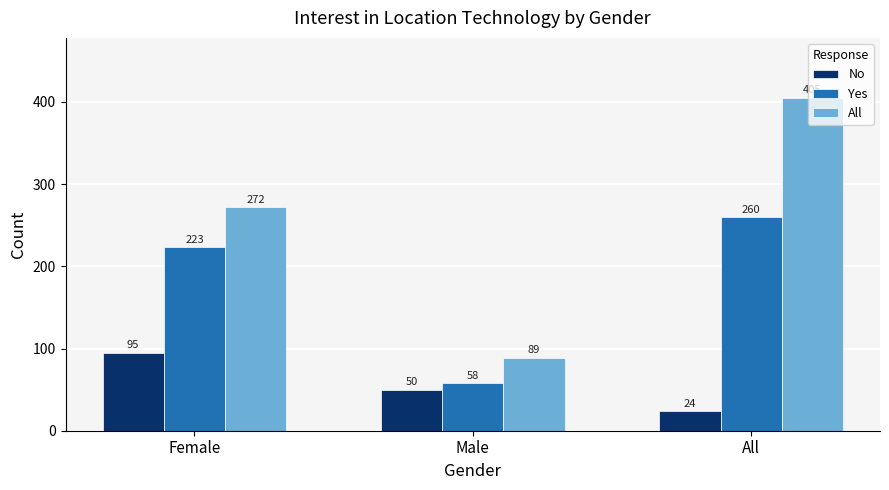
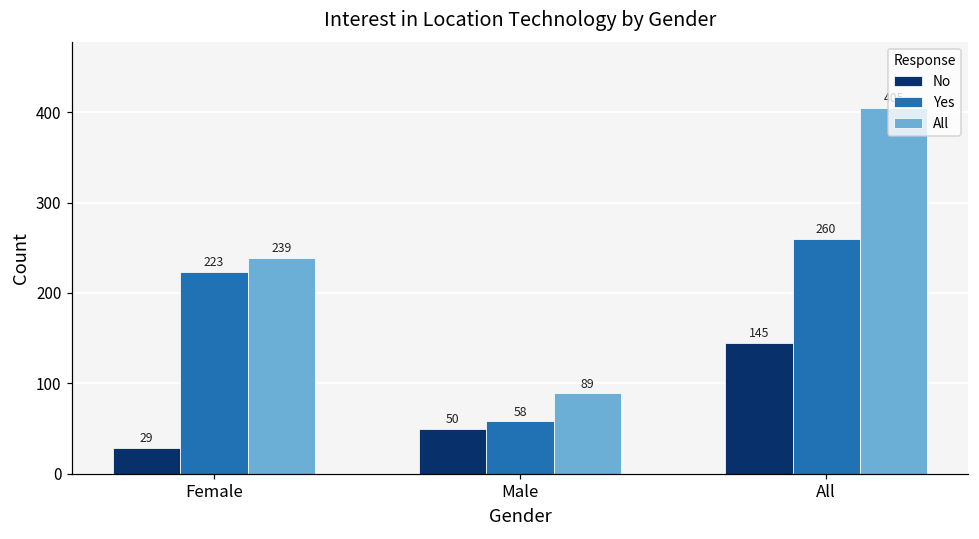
No, Female: 95 -> 29
All, Female: 272 -> 239
No, All: 24 -> 145
